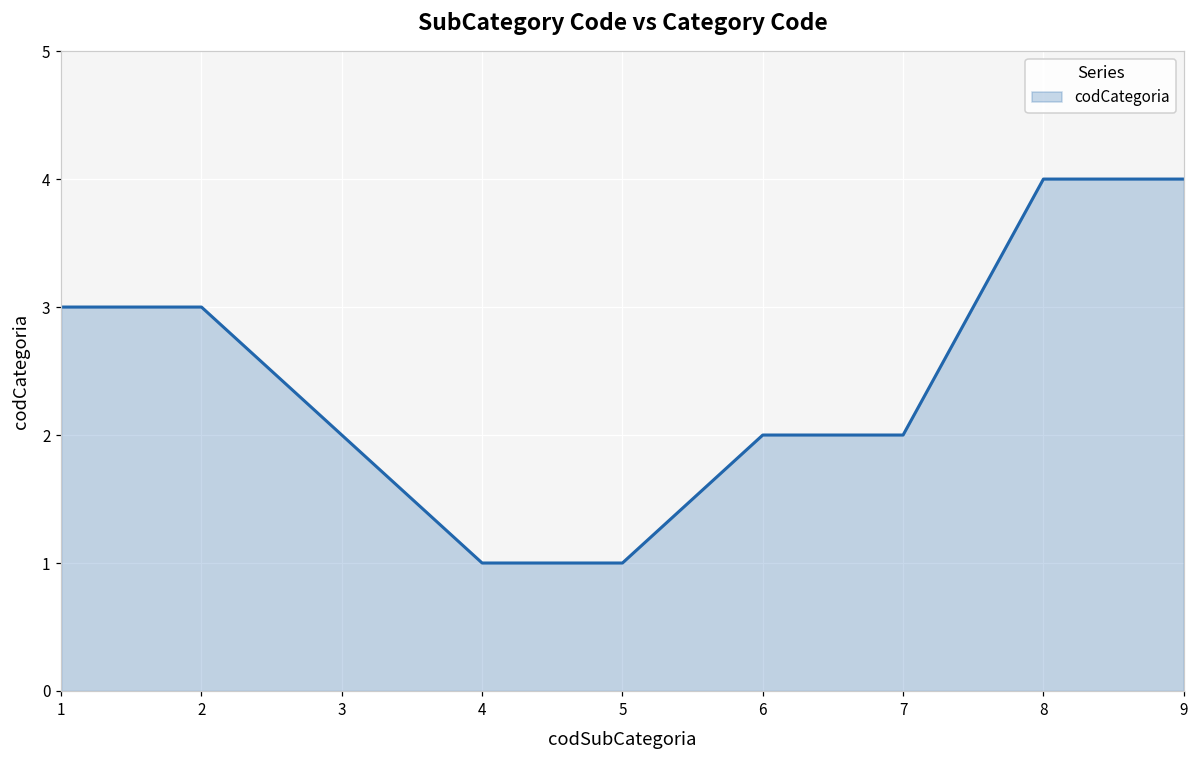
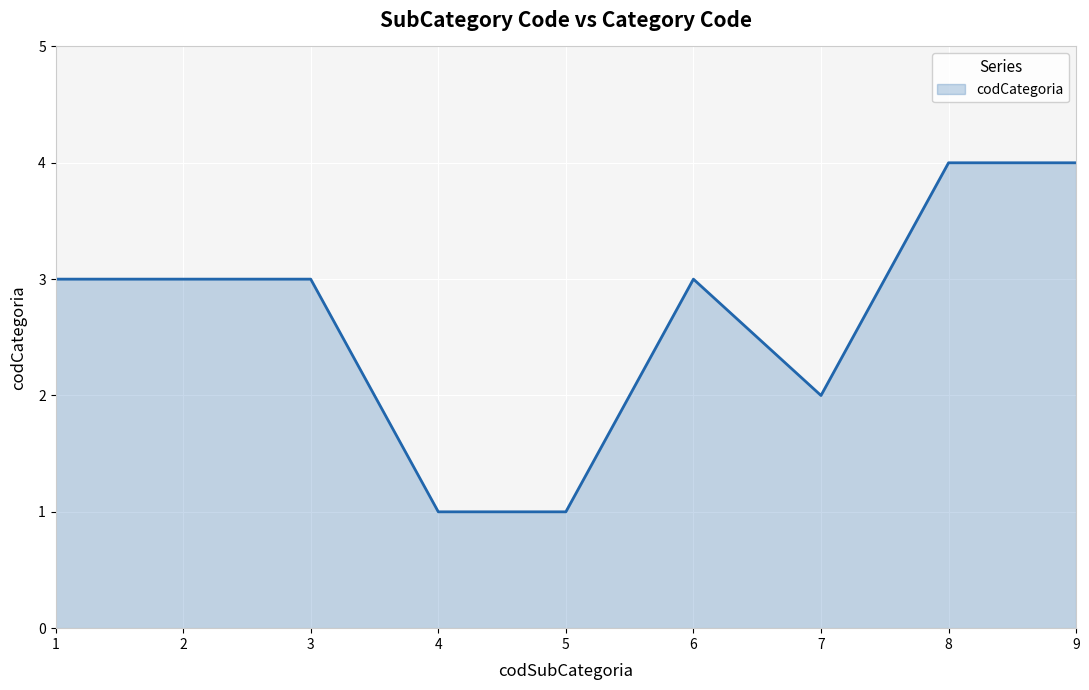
3: 2 -> 3
6: 2 -> 3
